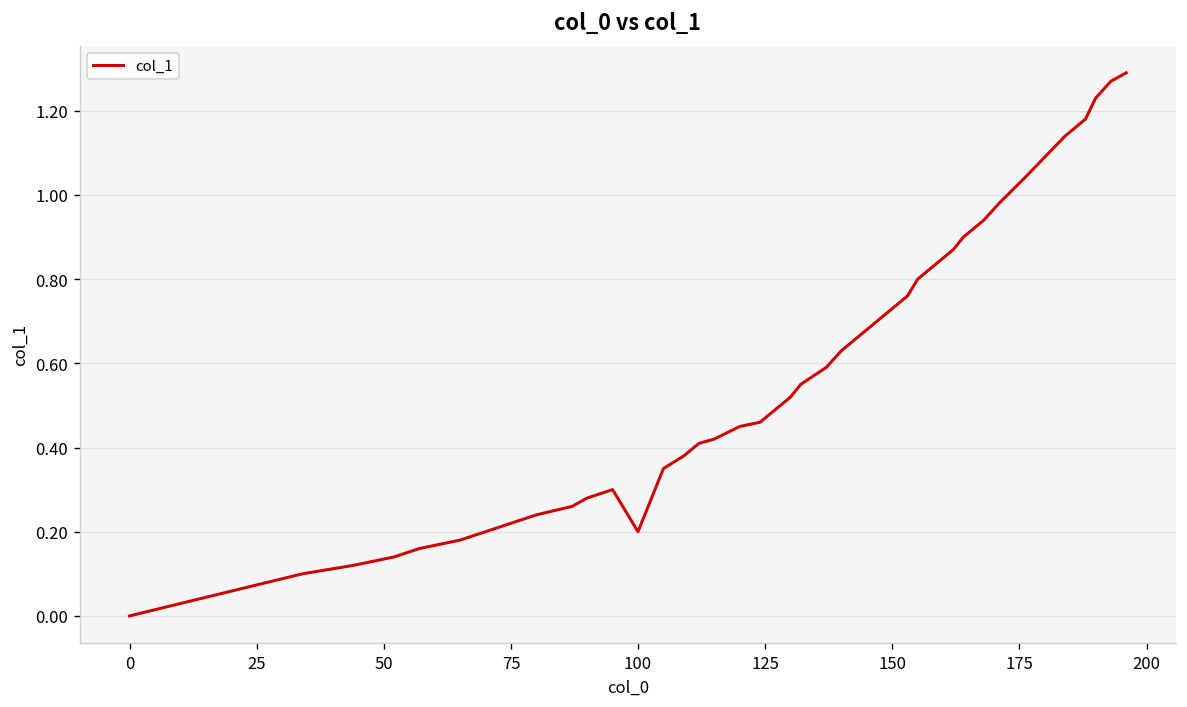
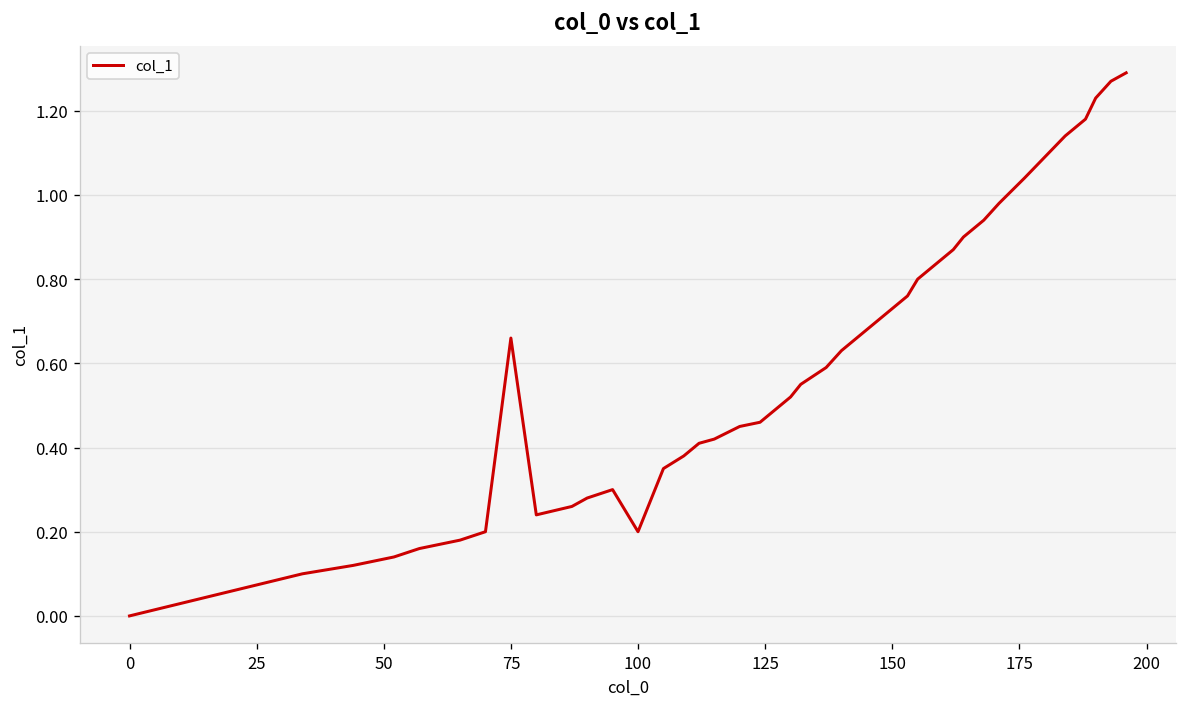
75: 0.22 -> 0.66
